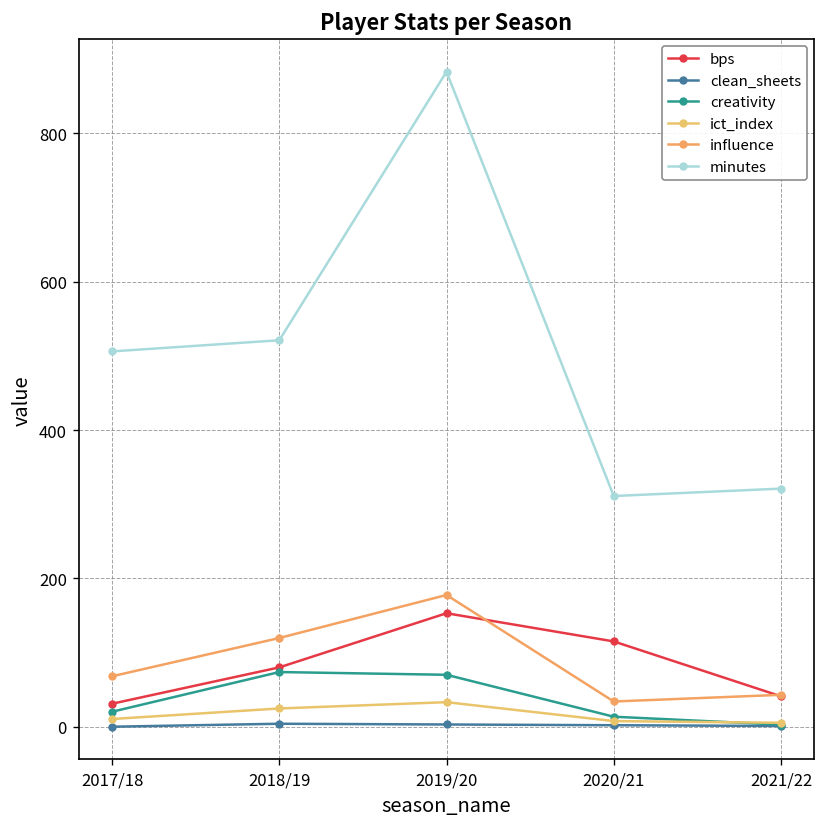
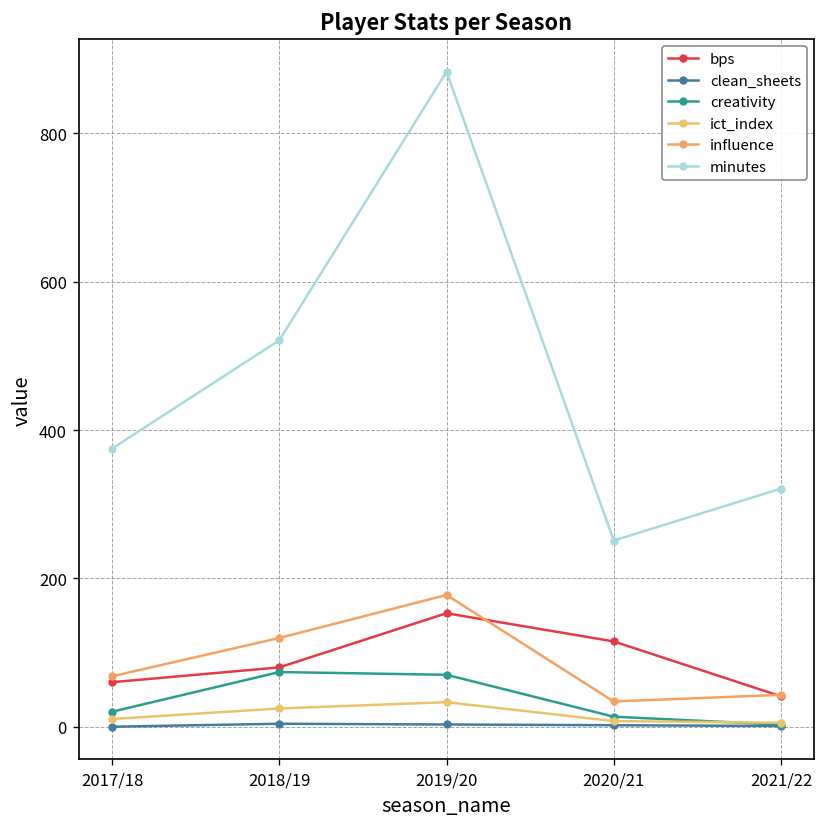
bps, 2017/18: 30 -> 60
minutes, 2017/18: 510 -> 380
minutes, 2020/21: 310 -> 250
